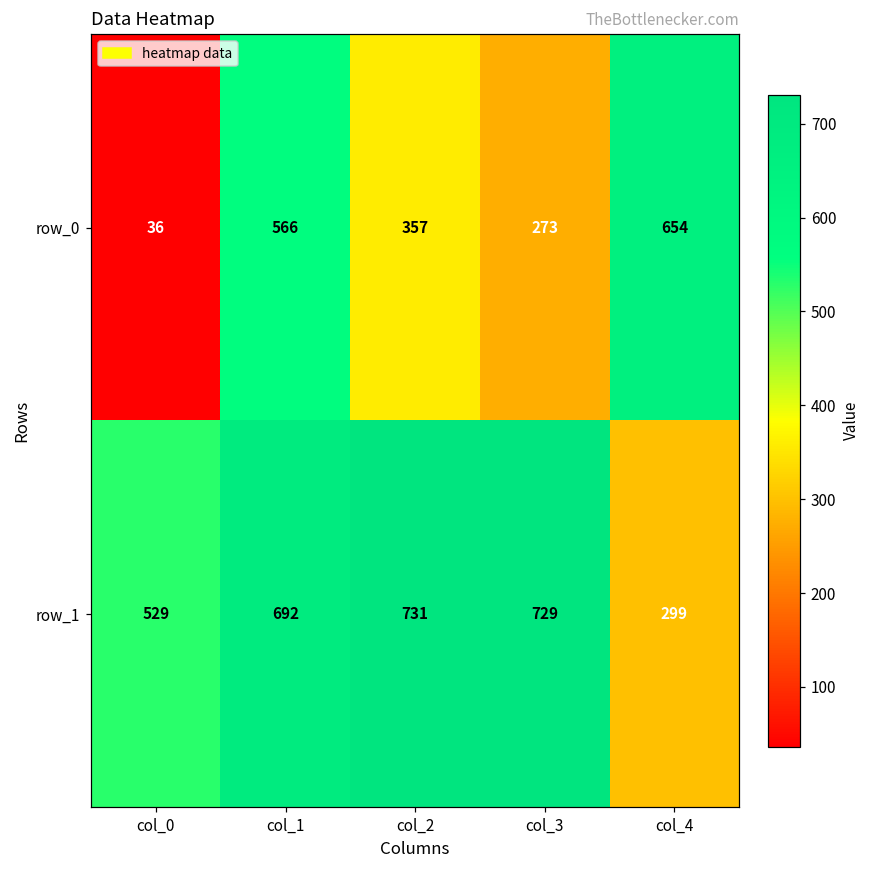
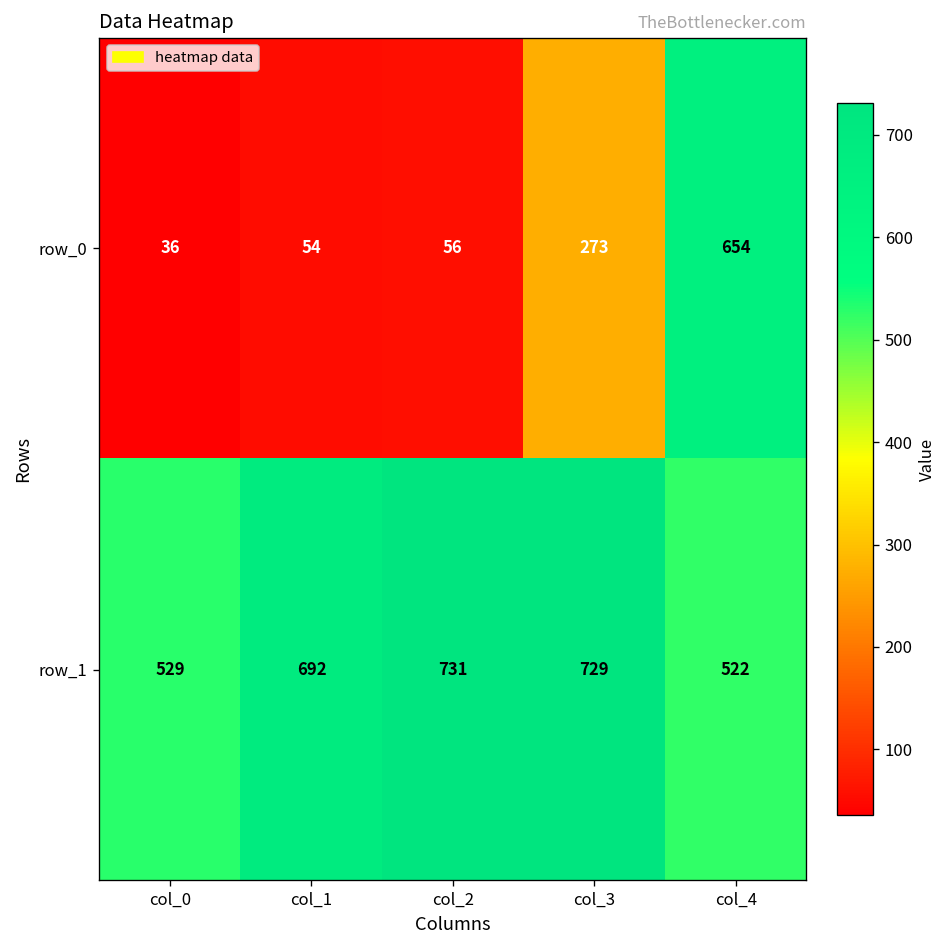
row_0, col_1: 566 -> 54
row_0, col_2: 357 -> 56
row_1, col_4: 299 -> 522
